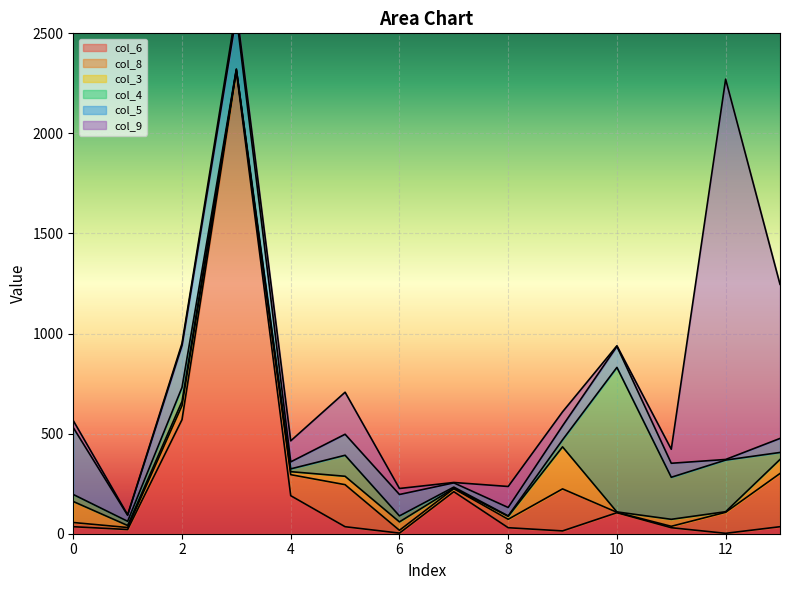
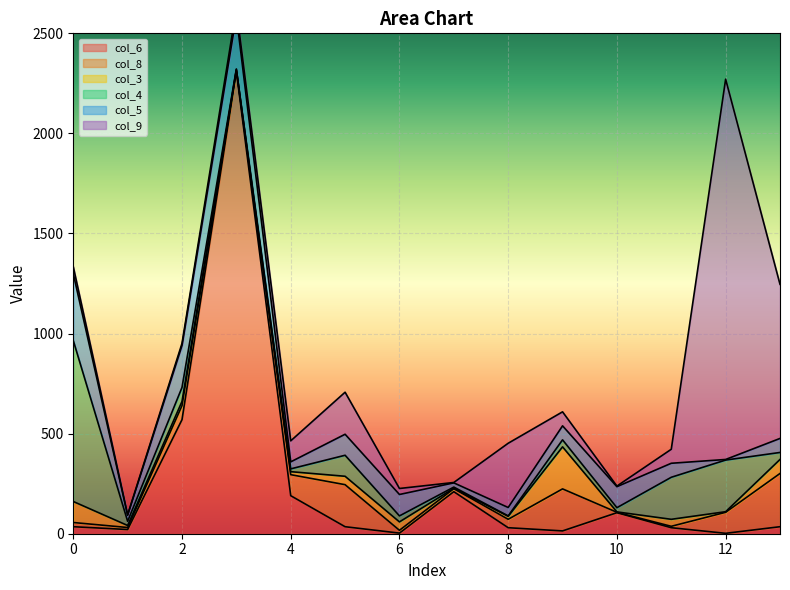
col_4, 0: 40 -> 800
col_9, 8: 110 -> 320
col_4, 10: 720 -> 20
